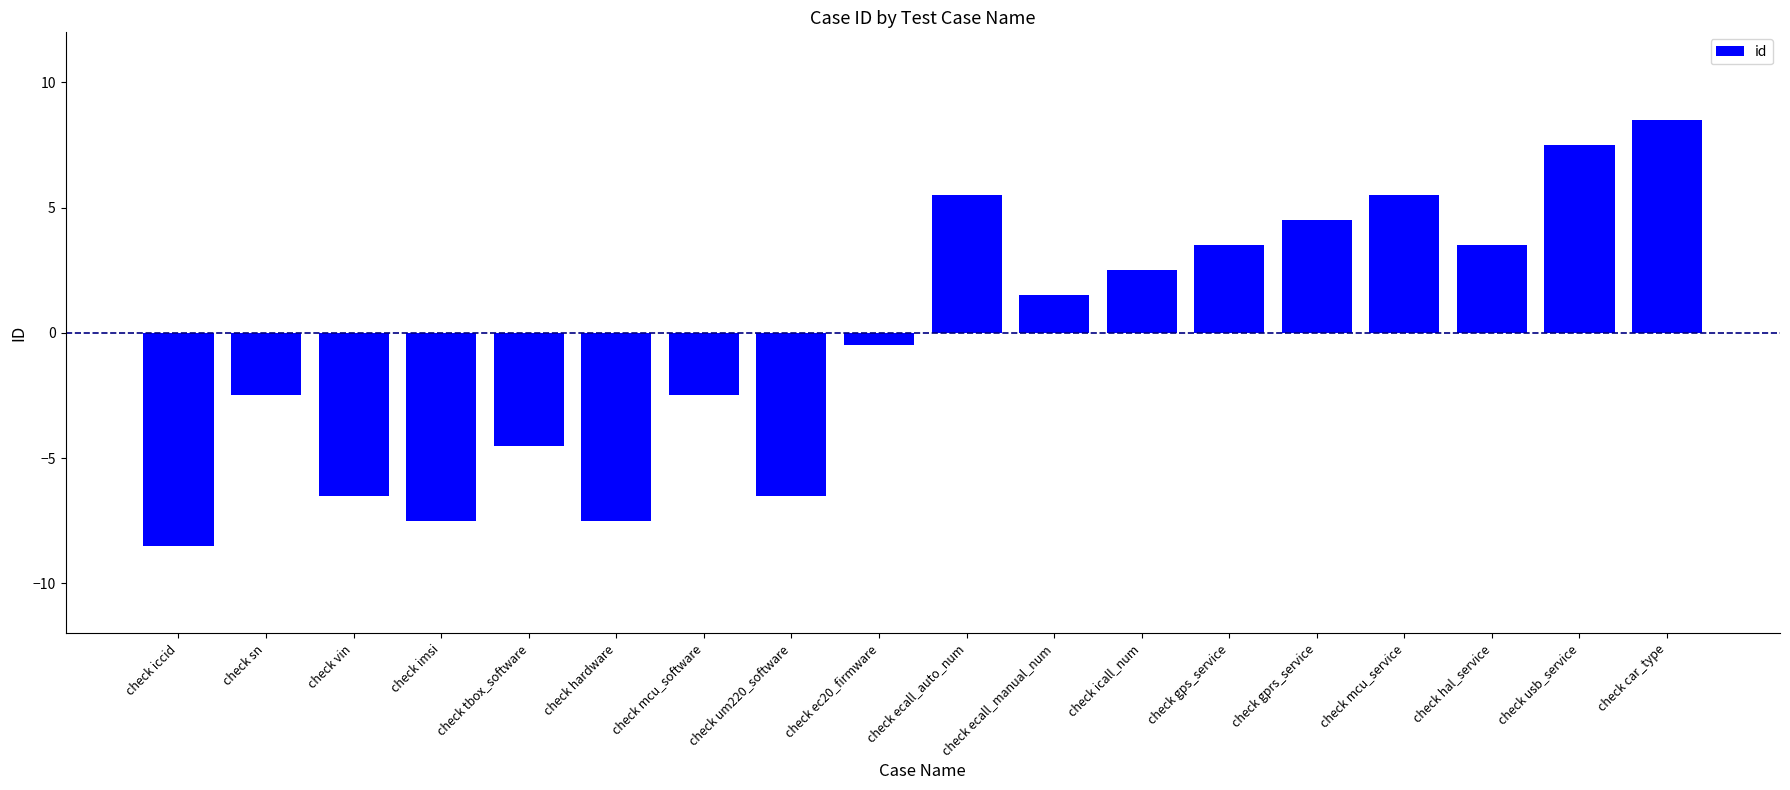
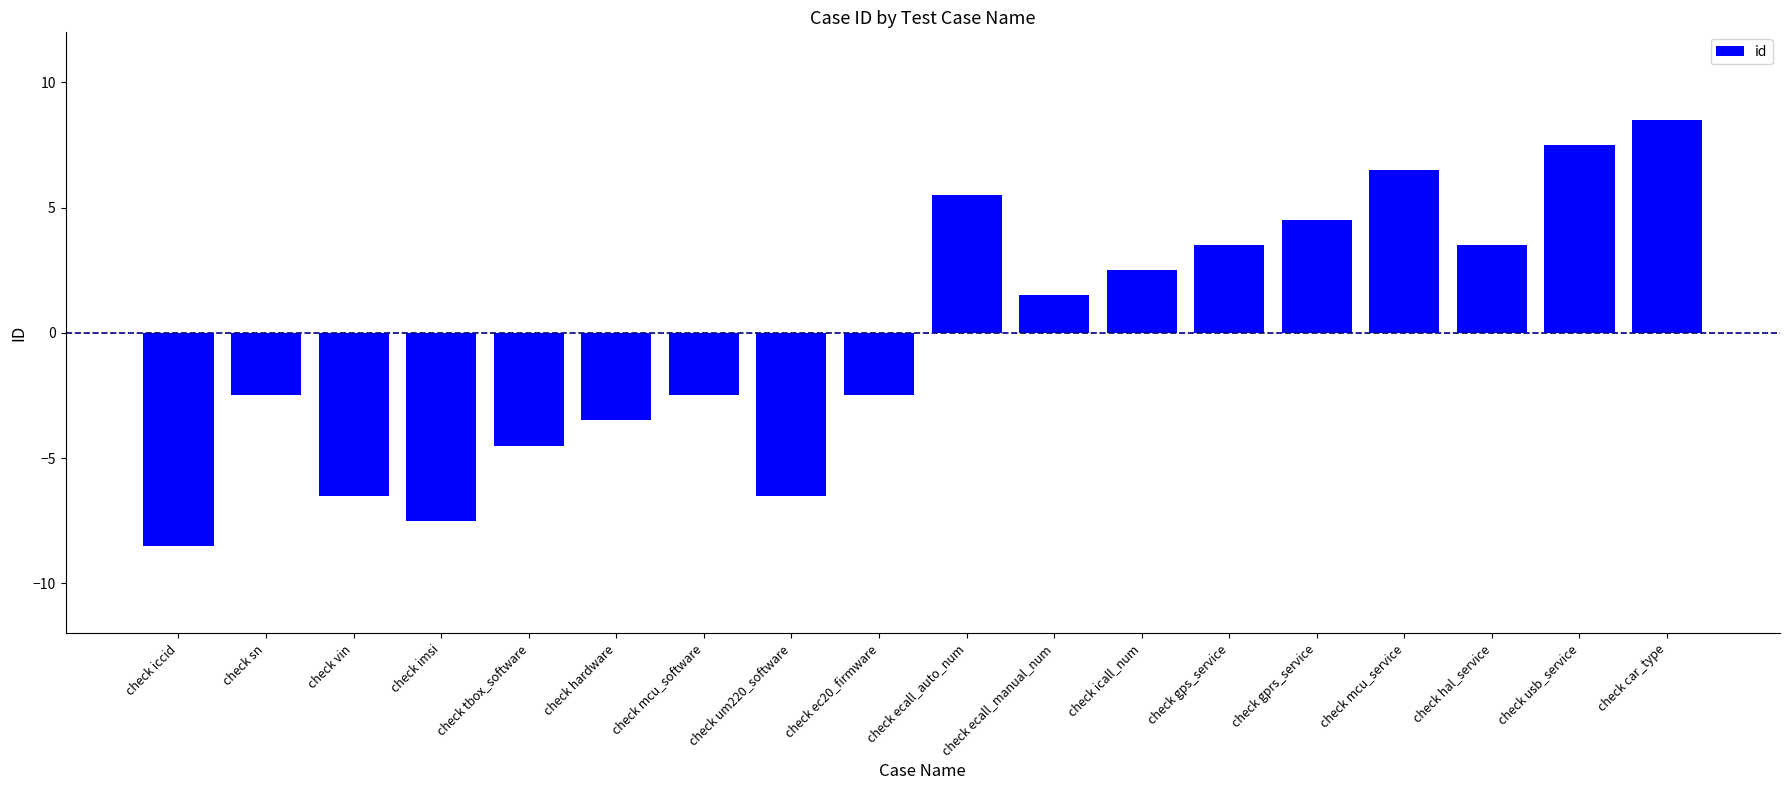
check hardware: -7.5 -> -3.5
check ec20_firmware: -0.5 -> -2.5
check mcu_service: 5.5 -> 6.5
